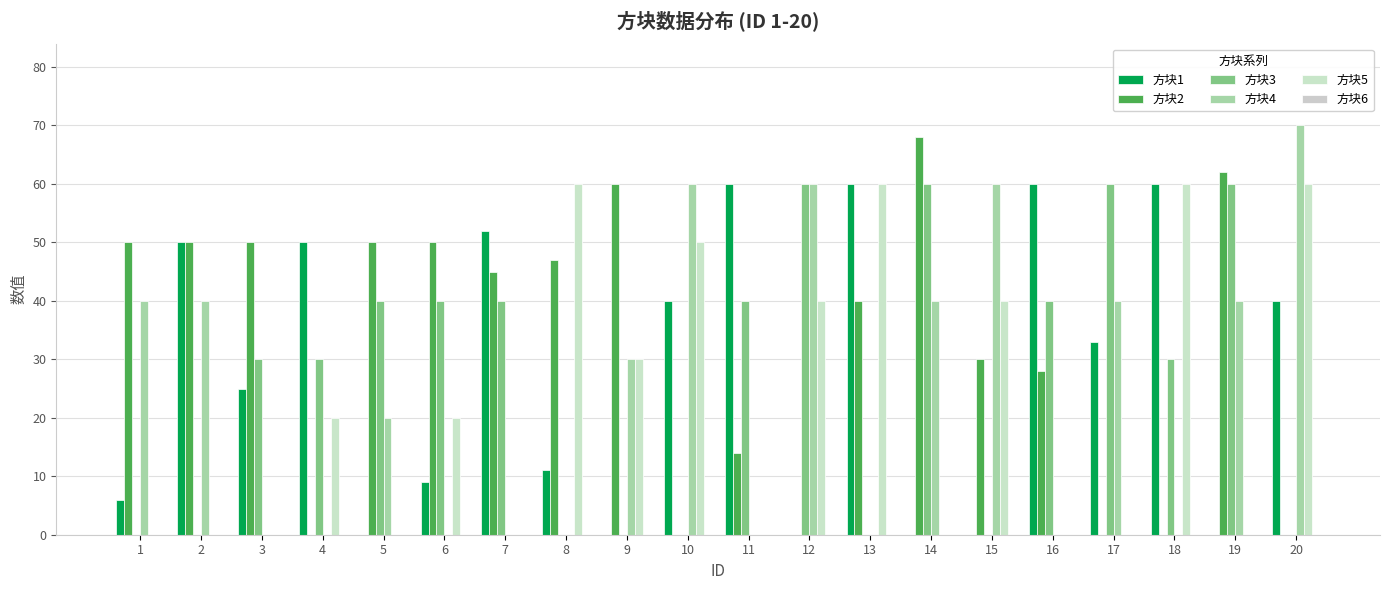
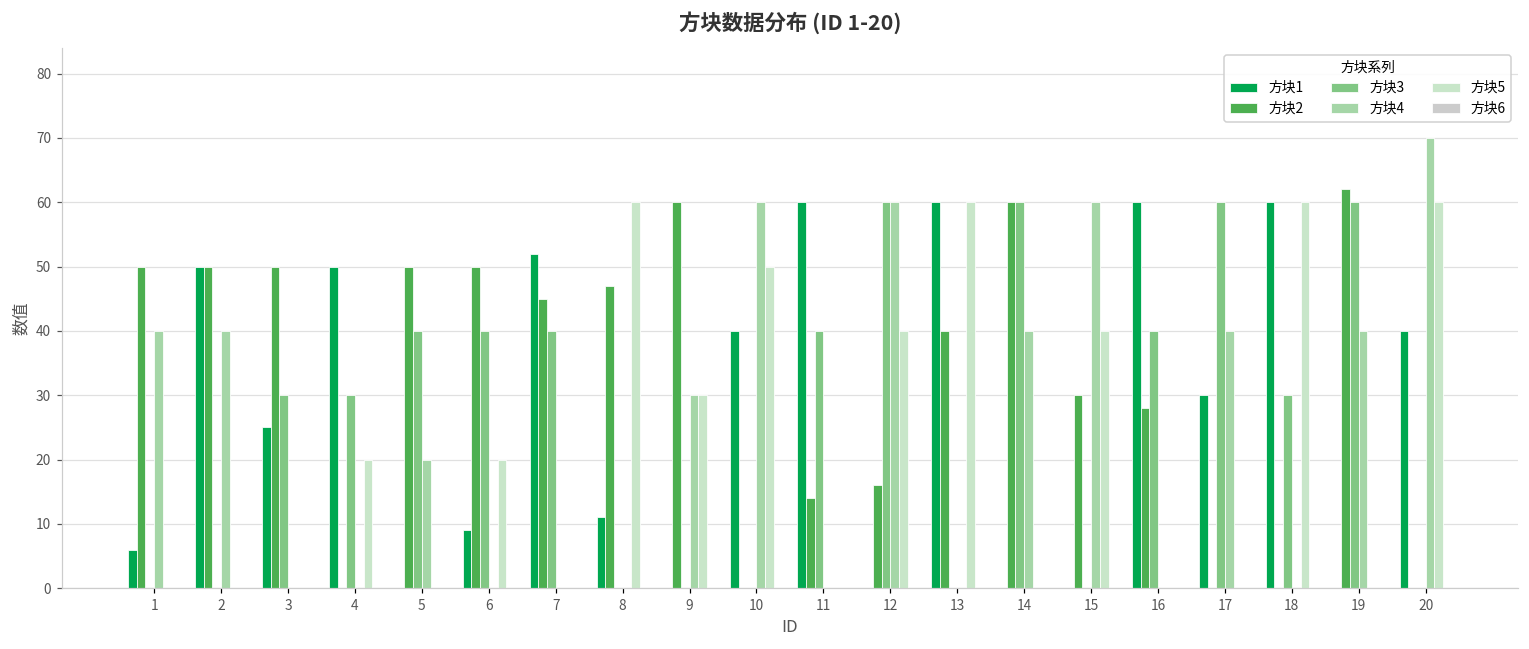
方块2, 12: 0 -> 16
方块2, 14: 68 -> 60
方块1, 17: 33 -> 30
